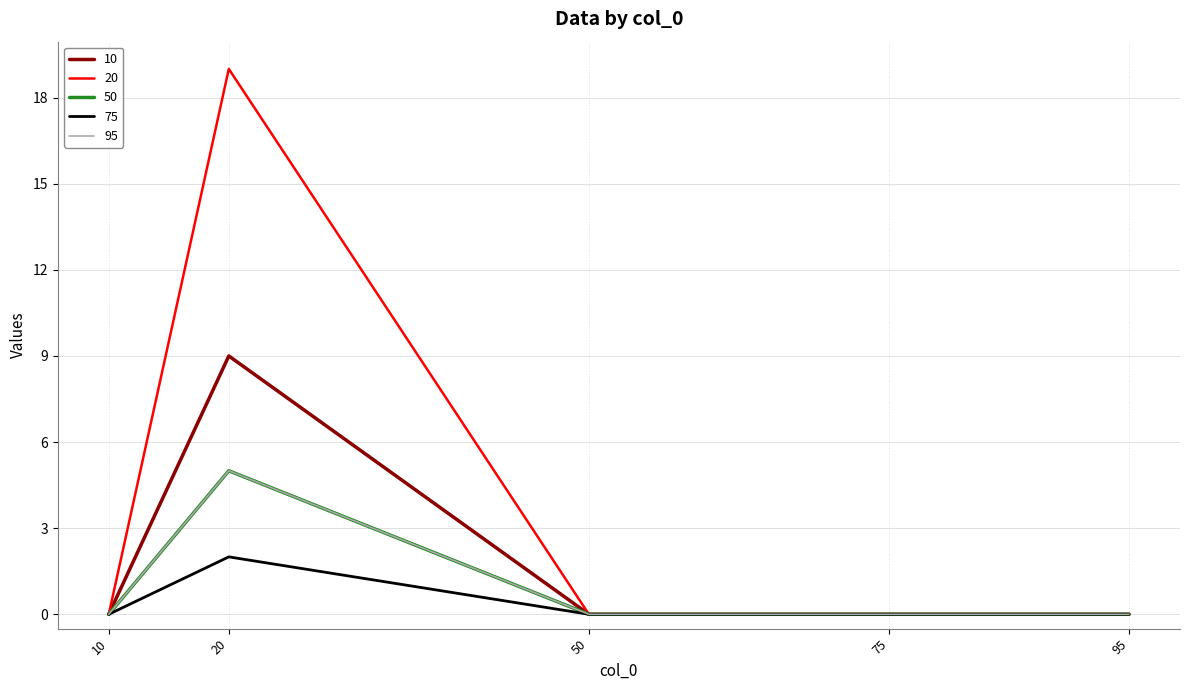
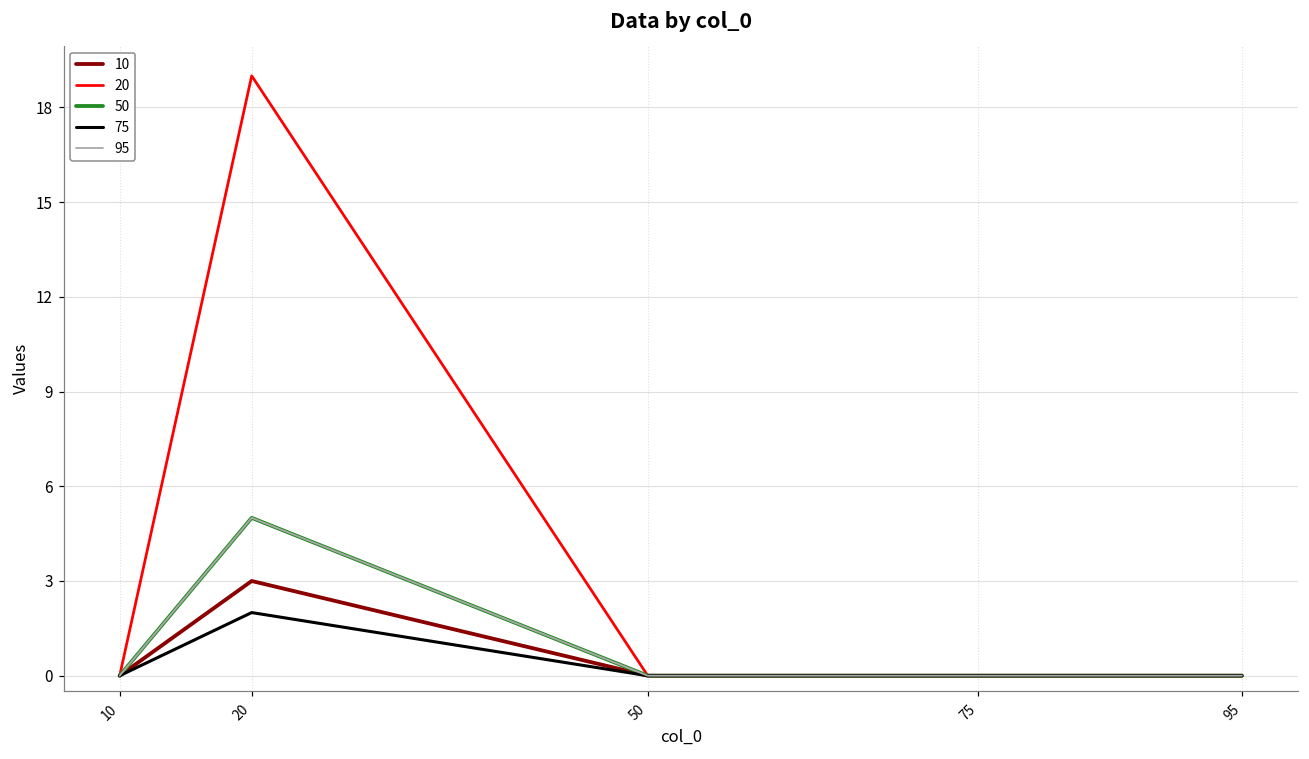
10, 20: 9 -> 3
